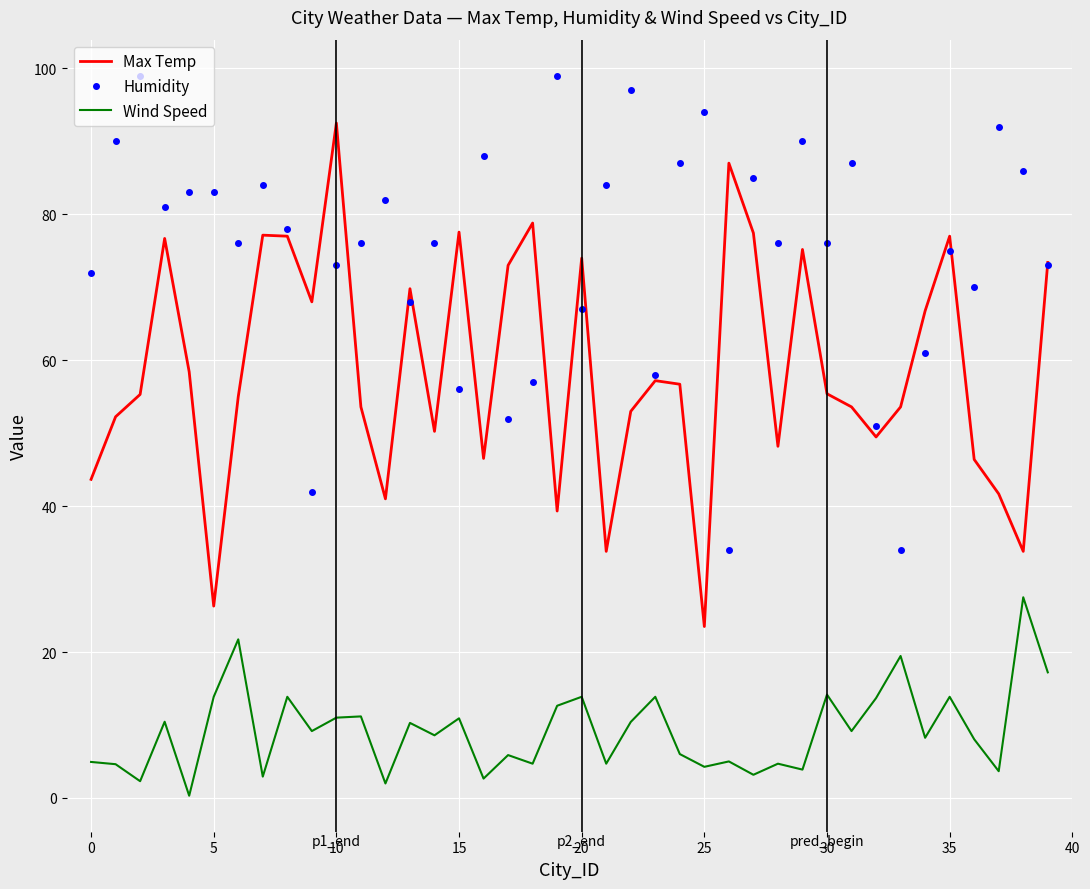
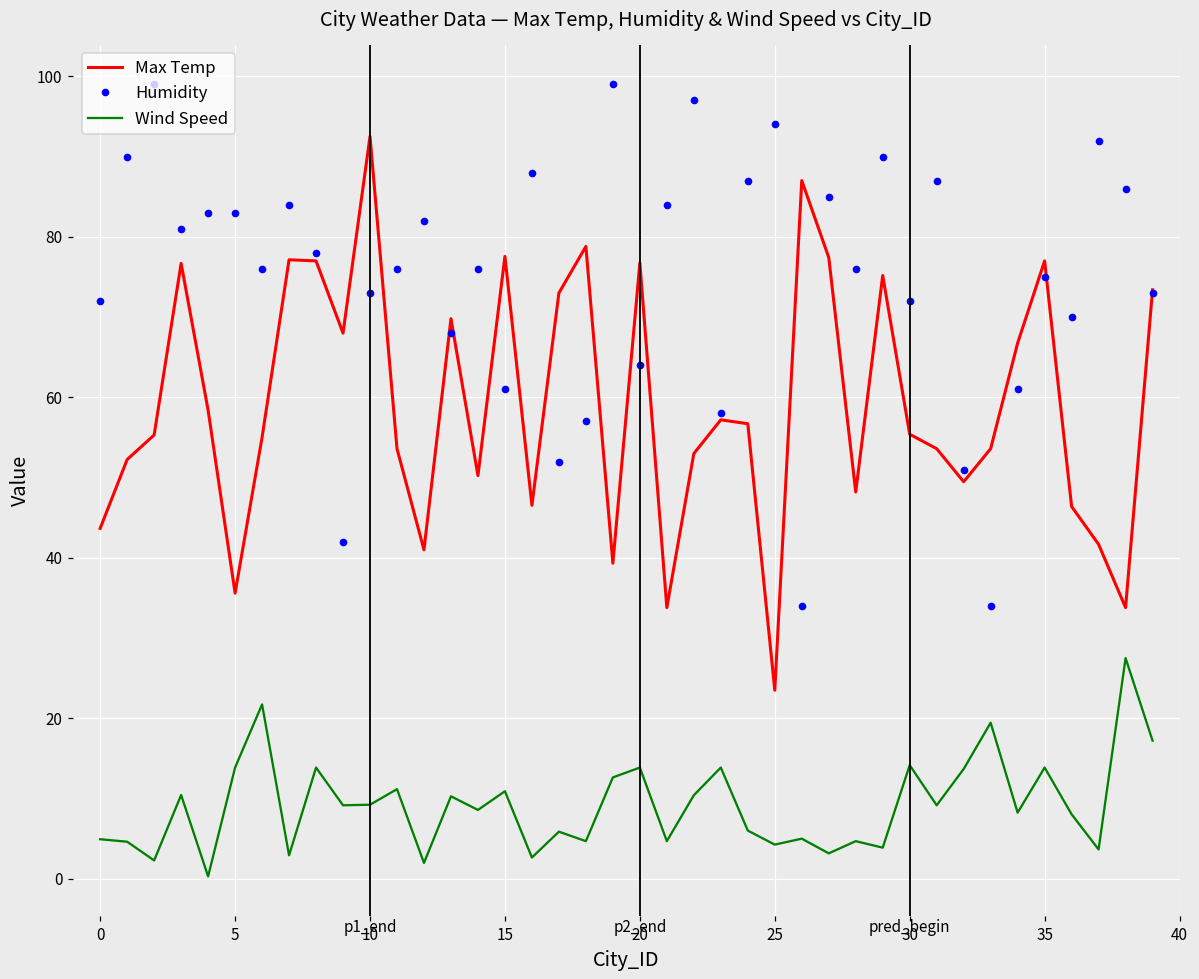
Max Temp, 5: 26 -> 36
Wind Speed, 10: 11 -> 9
Humidity, 15: 56 -> 61
Max Temp, 20: 74 -> 77
Humidity, 20: 67 -> 64
Humidity, 30: 76 -> 72
